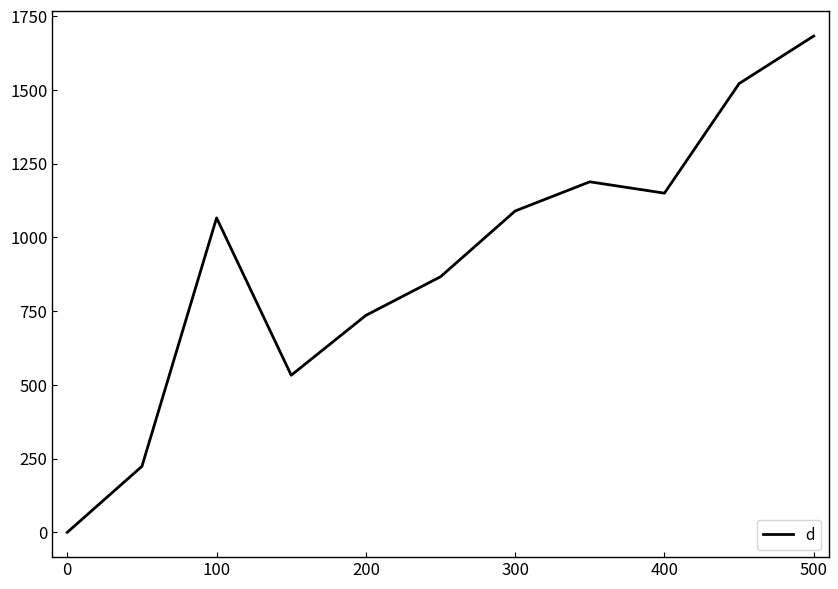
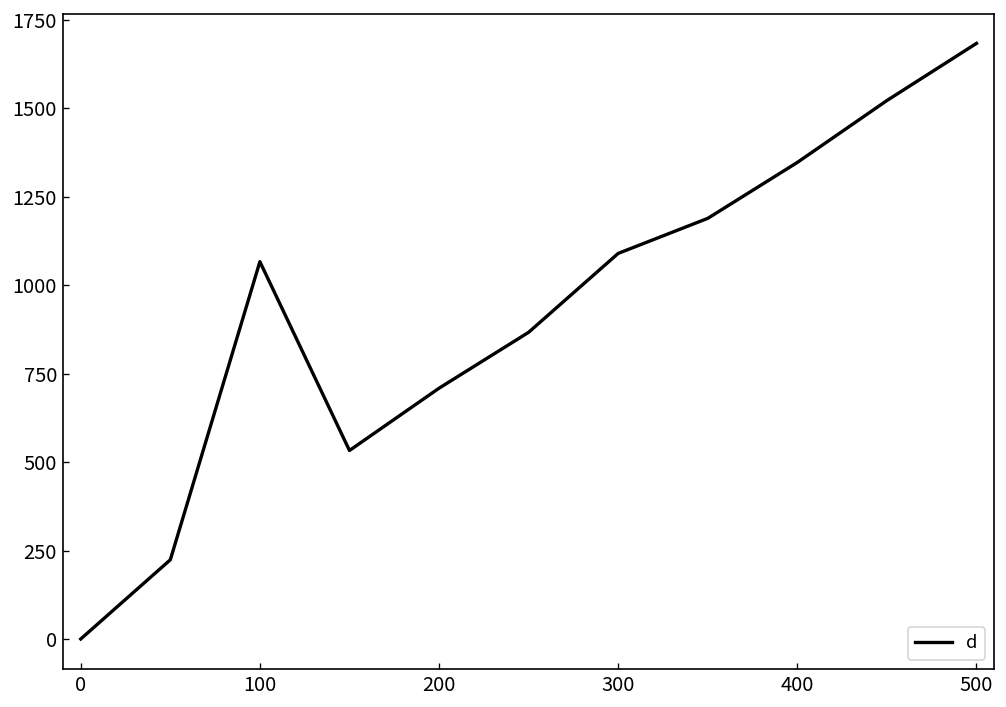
200: 740 -> 710
400: 1150 -> 1350
